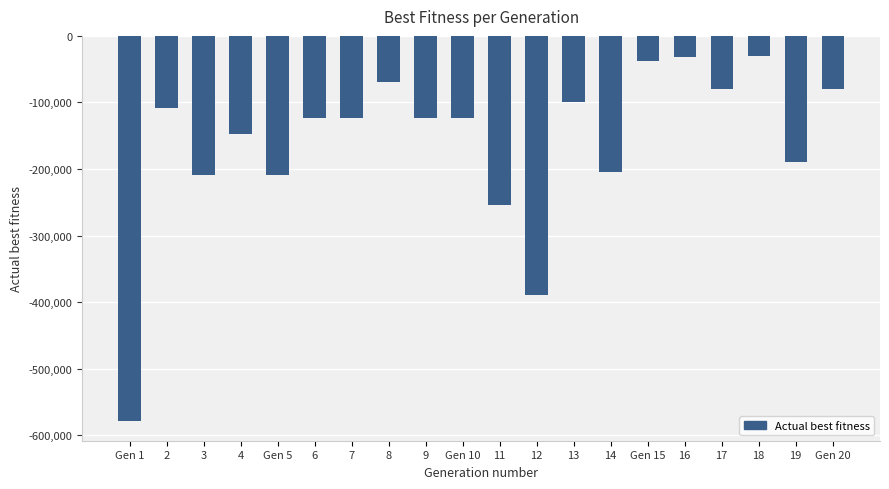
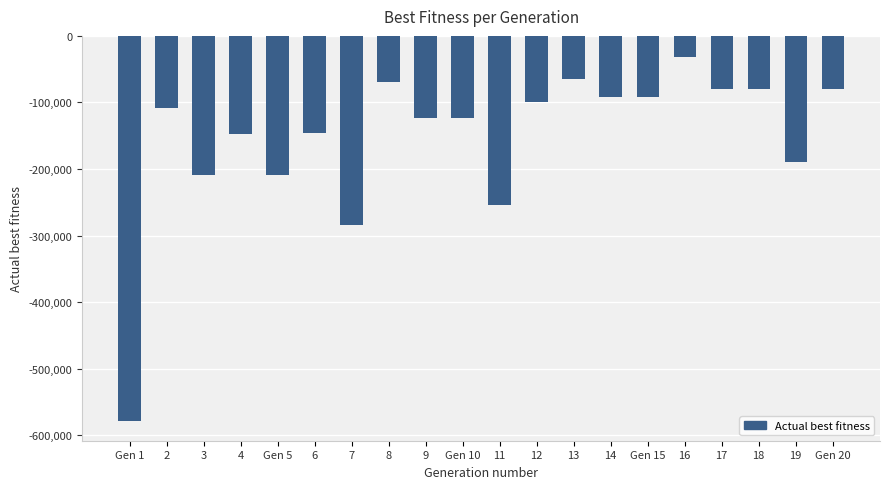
6: -120,000 -> -150,000
7: -120,000 -> -280,000
12: -390,000 -> -100,000
13: -100,000 -> -60,000
14: -200,000 -> -90,000
Gen 15: -40,000 -> -90,000
18: -30,000 -> -80,000
